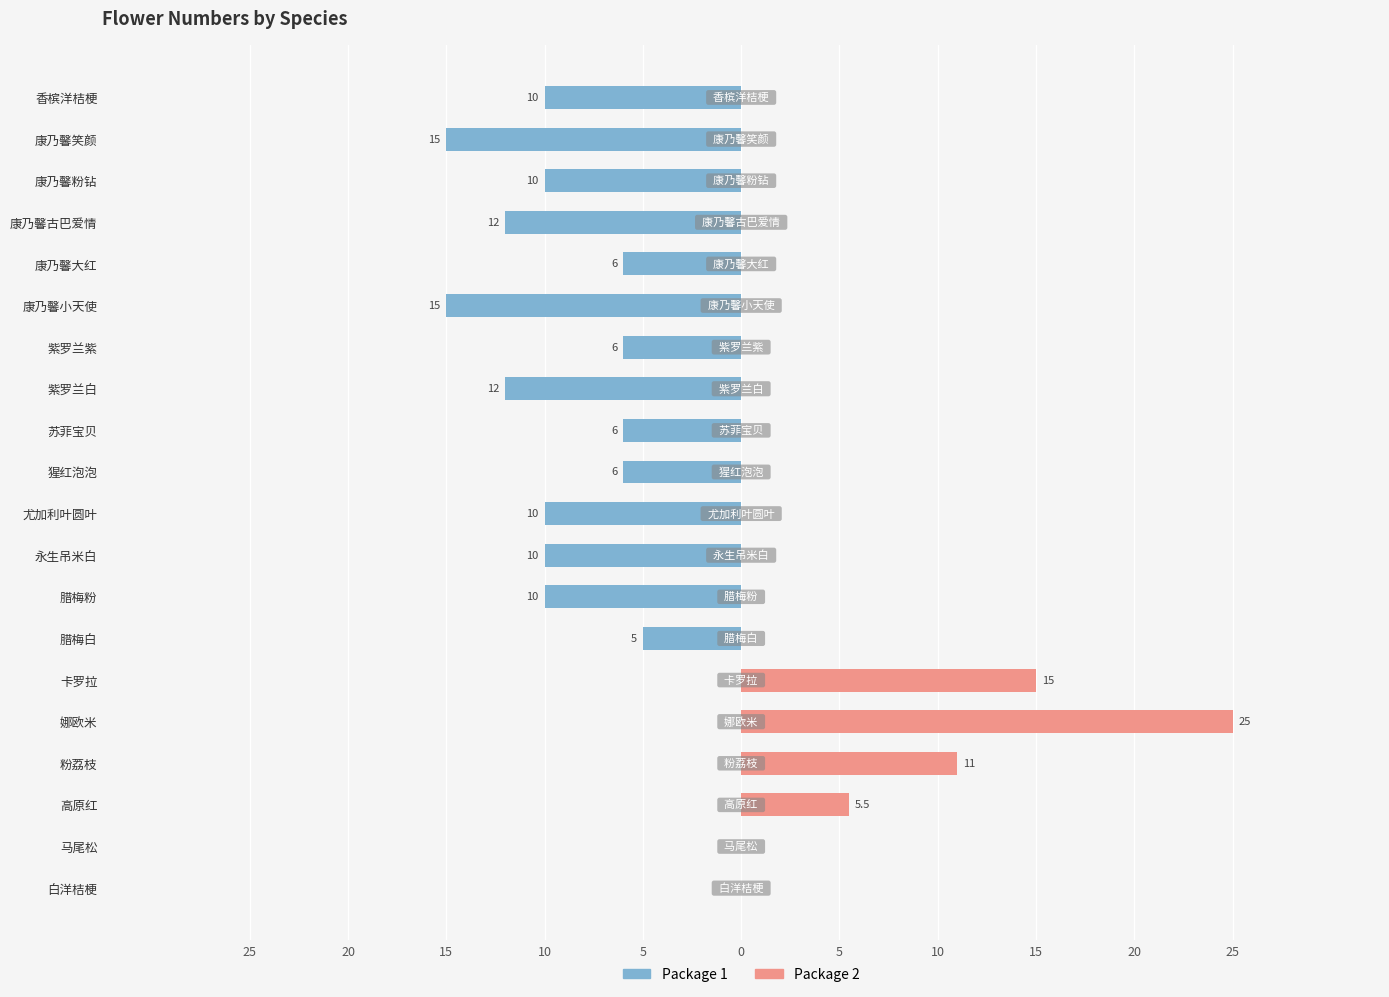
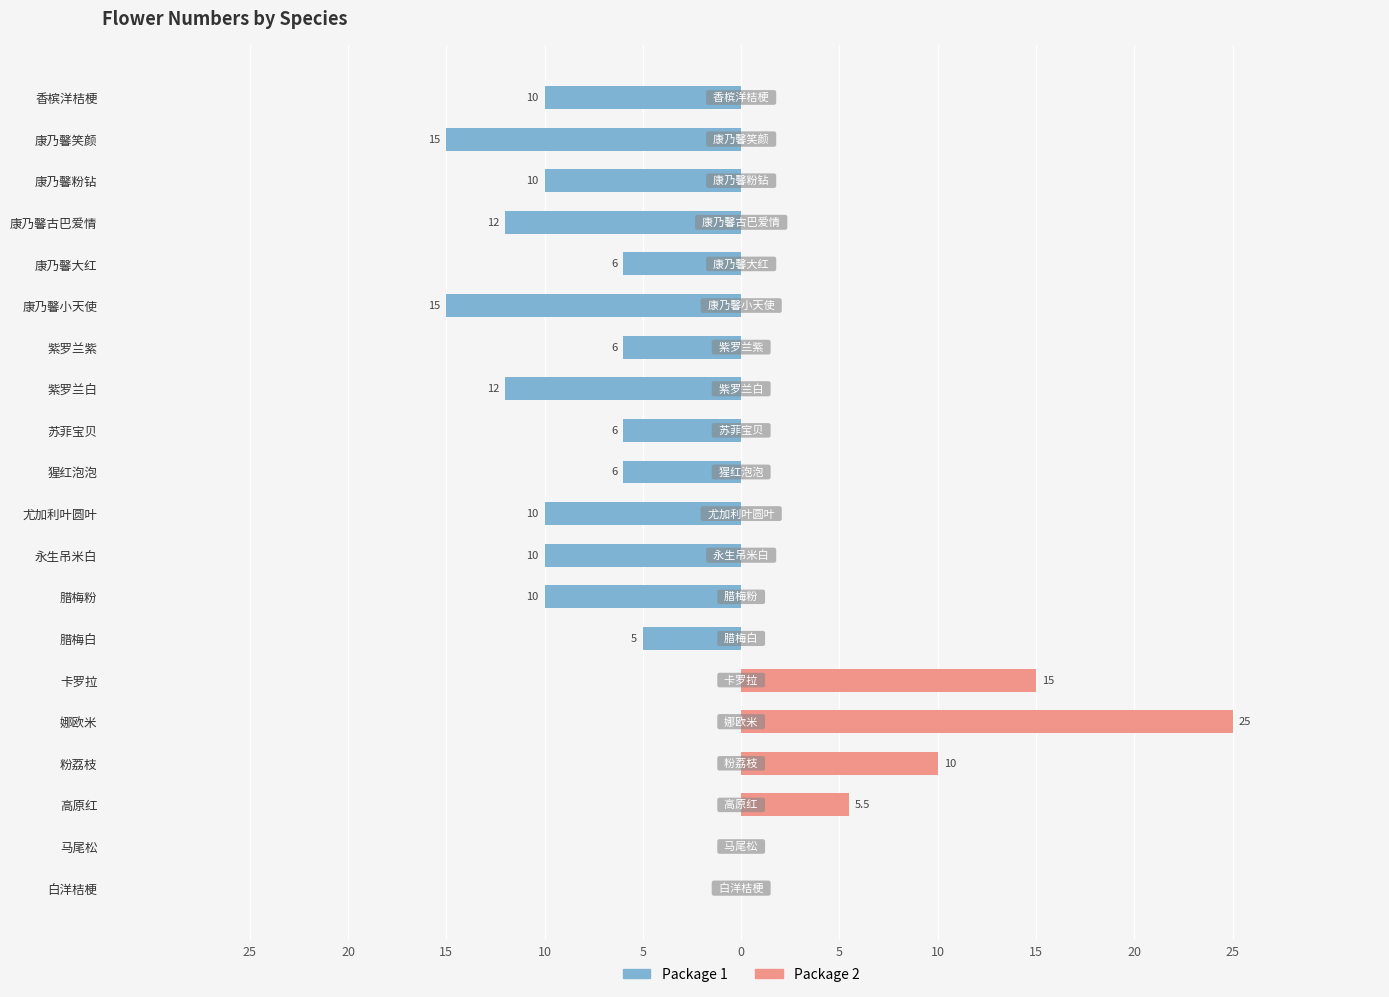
Package 2, 粉荔枝: 11 -> 10
